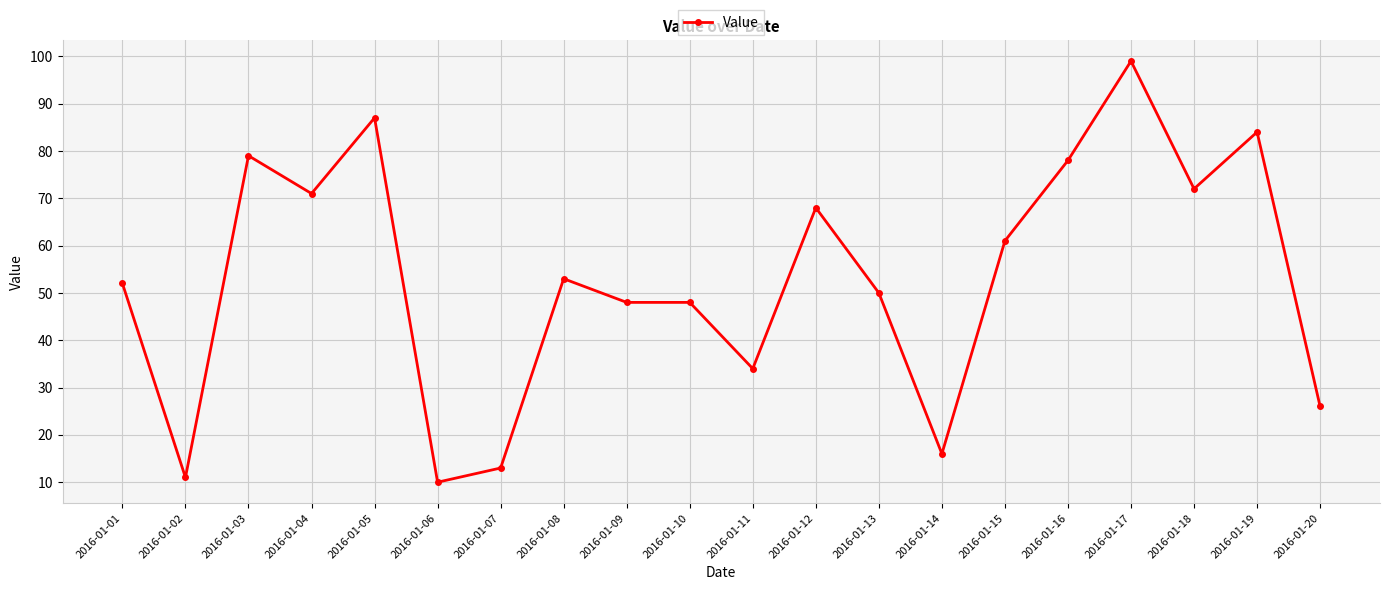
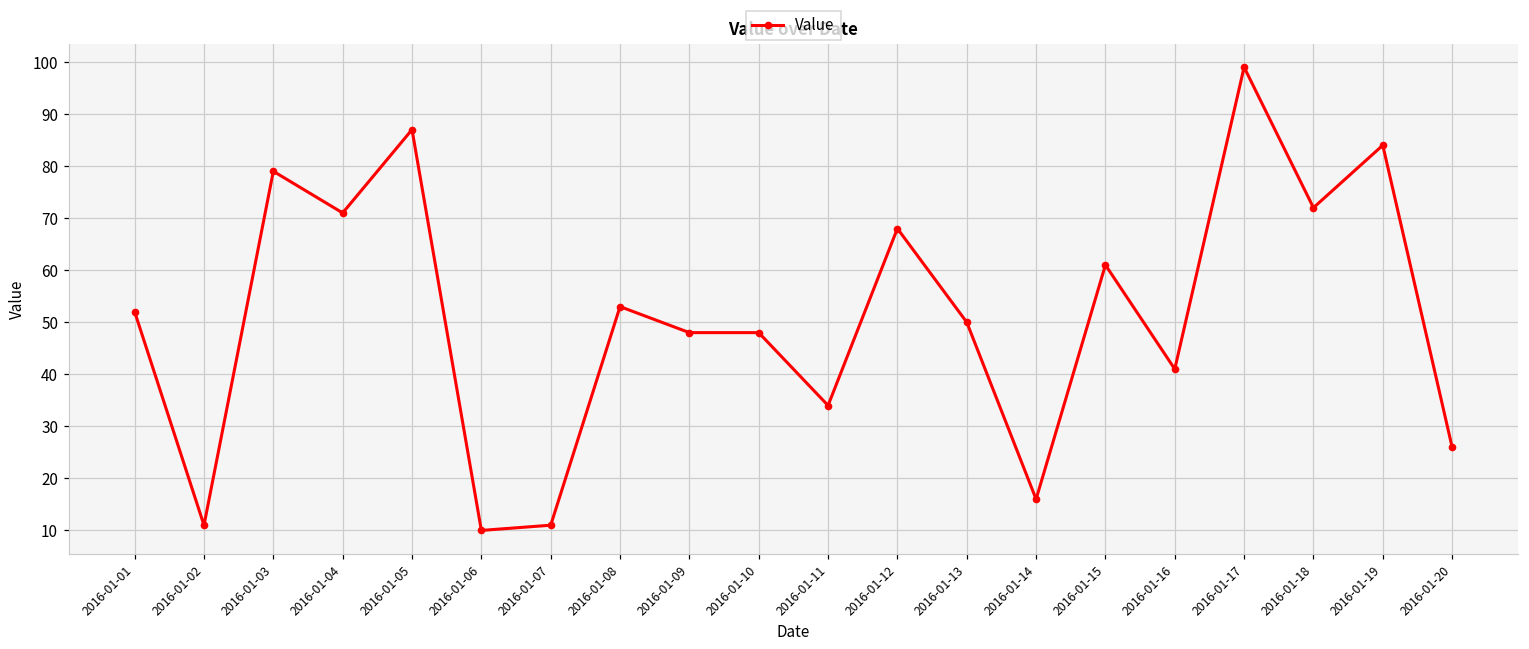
2016-01-07: 13 -> 11
2016-01-16: 78 -> 41
